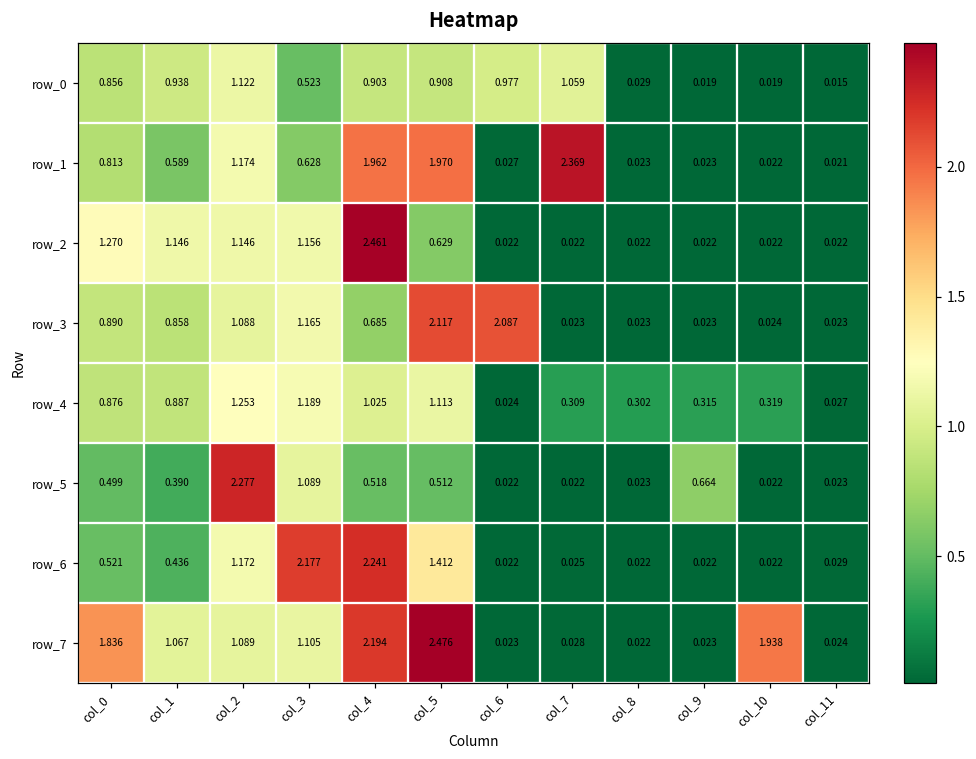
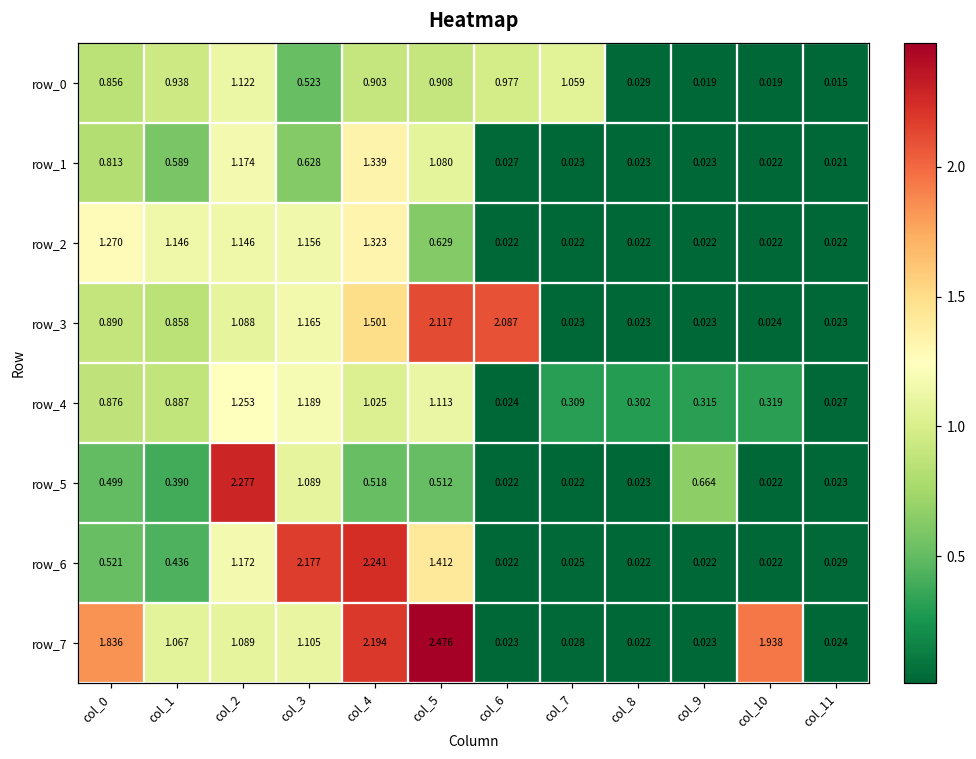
row_1, col_4: 1.962 -> 1.339
row_1, col_5: 1.970 -> 1.080
row_1, col_7: 2.369 -> 0.023
row_2, col_4: 2.461 -> 1.323
row_3, col_4: 0.685 -> 1.501
